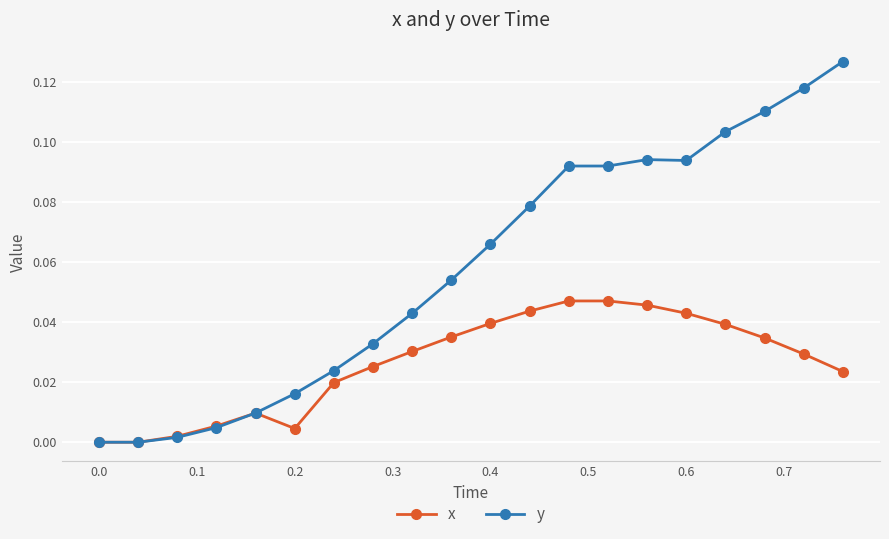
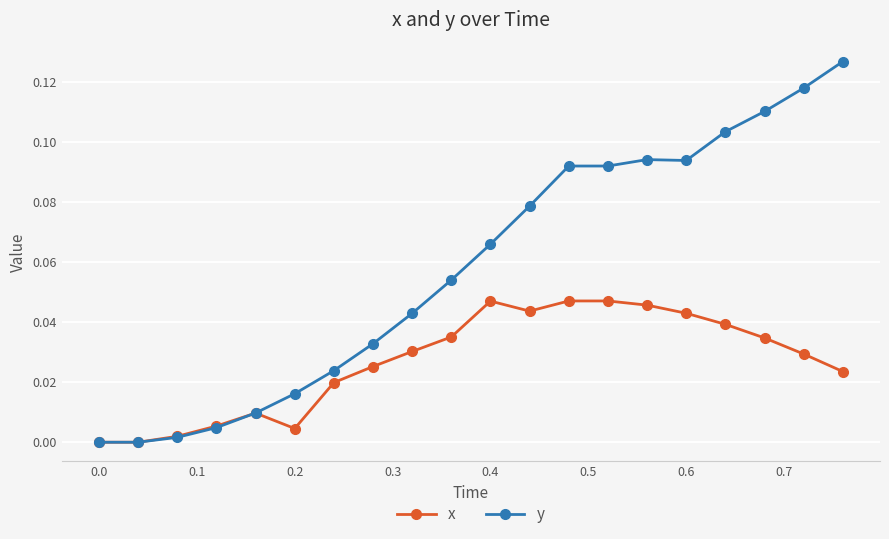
x, 0.4: 0.040 -> 0.047
